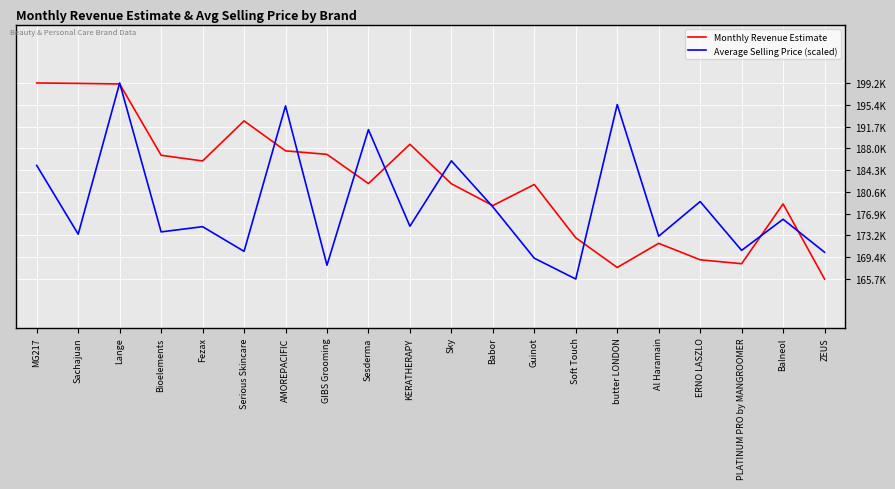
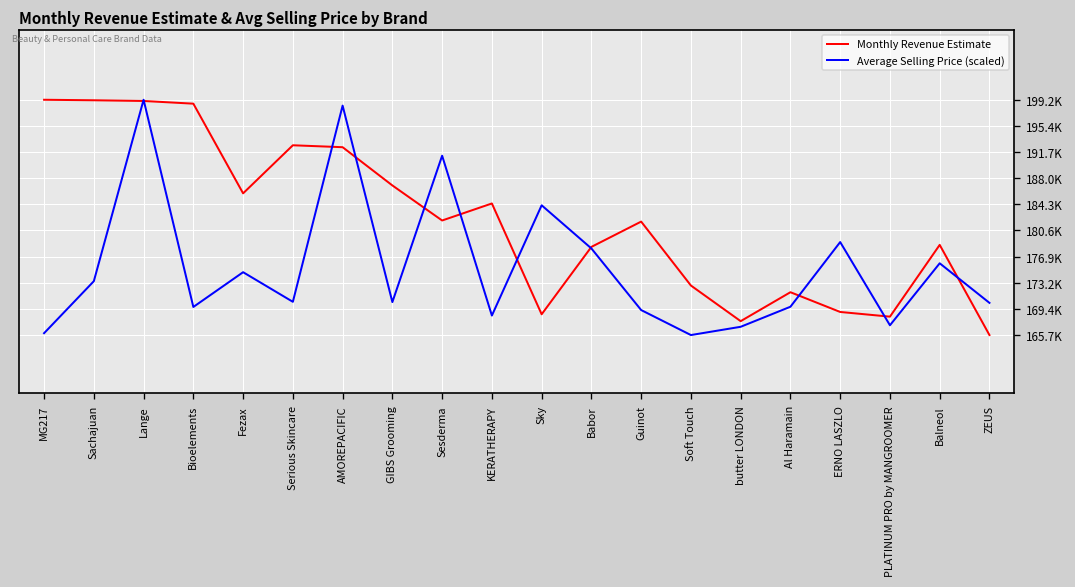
Average Selling Price (scaled), MG217: 185000 -> 166000
Monthly Revenue Estimate, Bioelements: 187000 -> 199000
Average Selling Price (scaled), Bioelements: 174000 -> 170000
Monthly Revenue Estimate, AMOREPACIFIC: 188000 -> 192000
Average Selling Price (scaled), AMOREPACIFIC: 195000 -> 198000
Average Selling Price (scaled), GIBS Grooming: 168000 -> 170000
Monthly Revenue Estimate, KERATHERAPY: 189000 -> 184000
Average Selling Price (scaled), KERATHERAPY: 175000 -> 169000
Monthly Revenue Estimate, Sky: 182000 -> 169000
Average Selling Price (scaled), Sky: 186000 -> 184000
Average Selling Price (scaled), butter LONDON: 195000 -> 167000
Average Selling Price (scaled), Al Haramain: 173000 -> 170000
Average Selling Price (scaled), PLATINUM PRO by MANGROOMER: 171000 -> 167000
